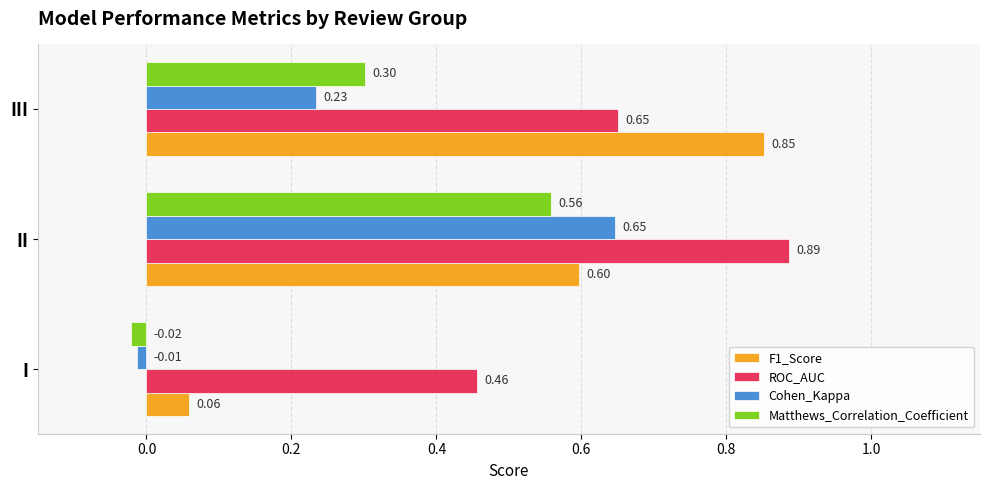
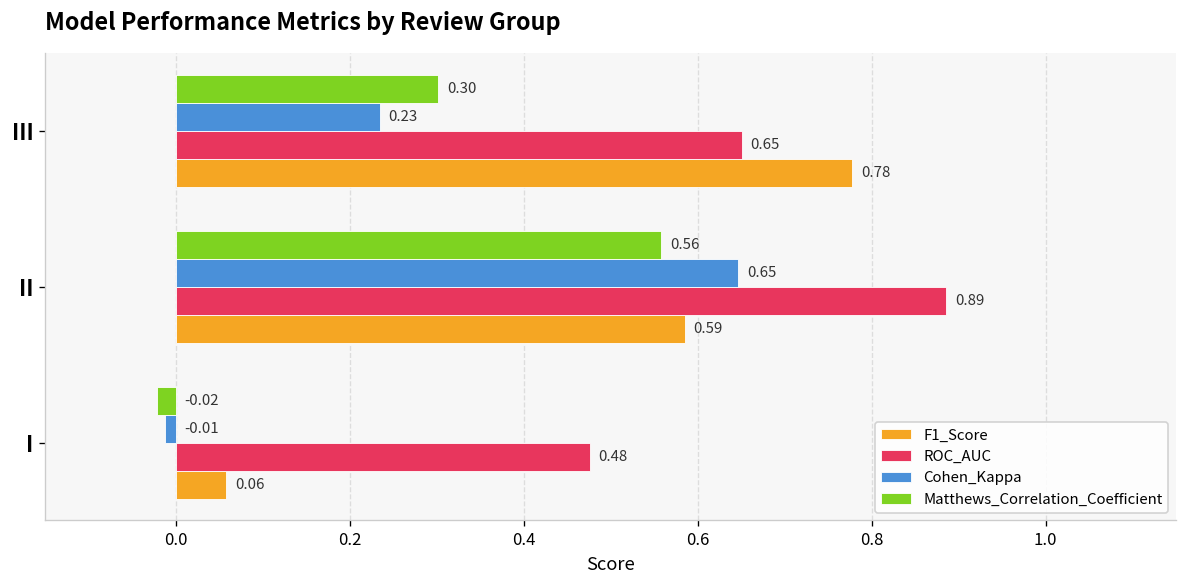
F1_Score, III: 0.85 -> 0.78
F1_Score, II: 0.60 -> 0.59
ROC_AUC, I: 0.46 -> 0.48
